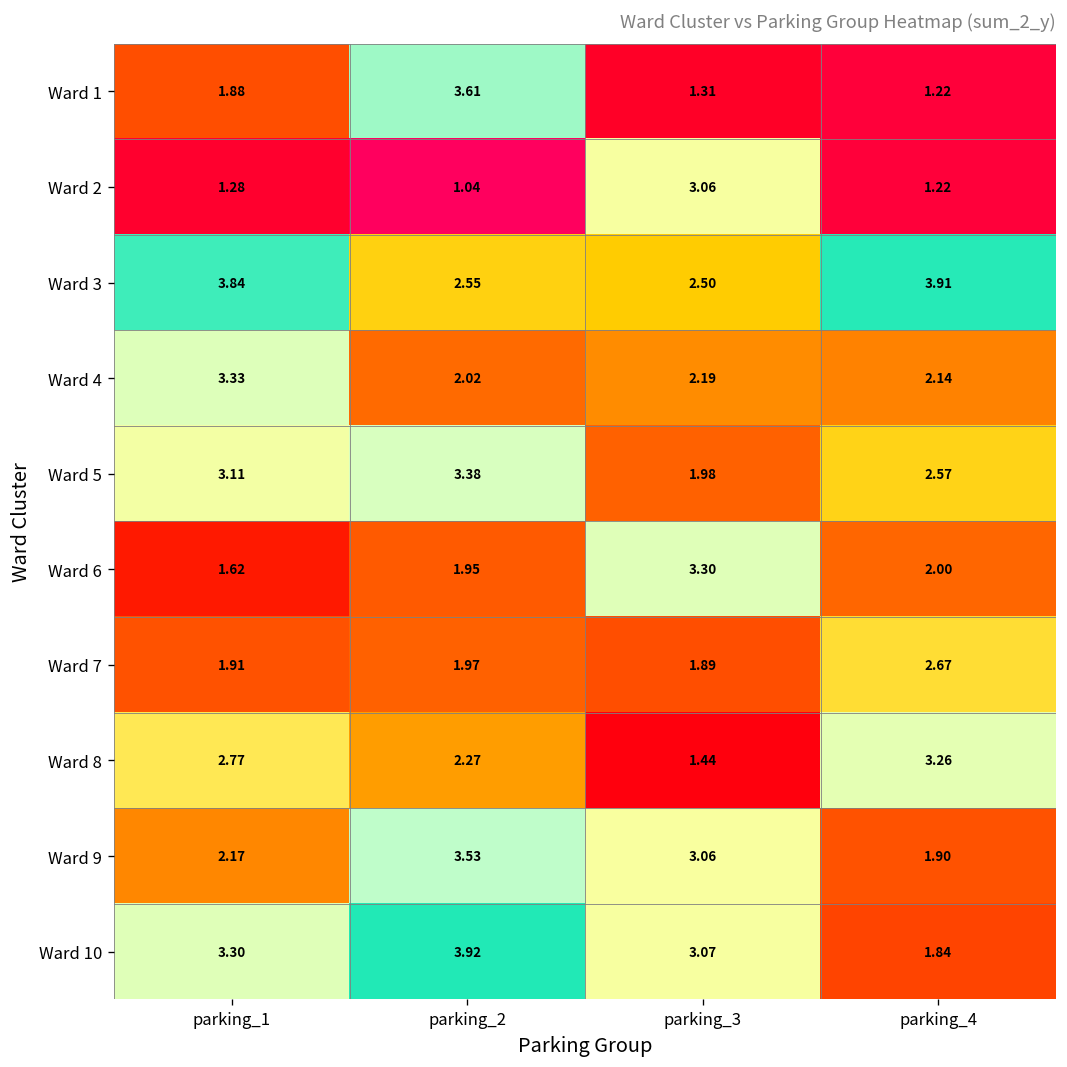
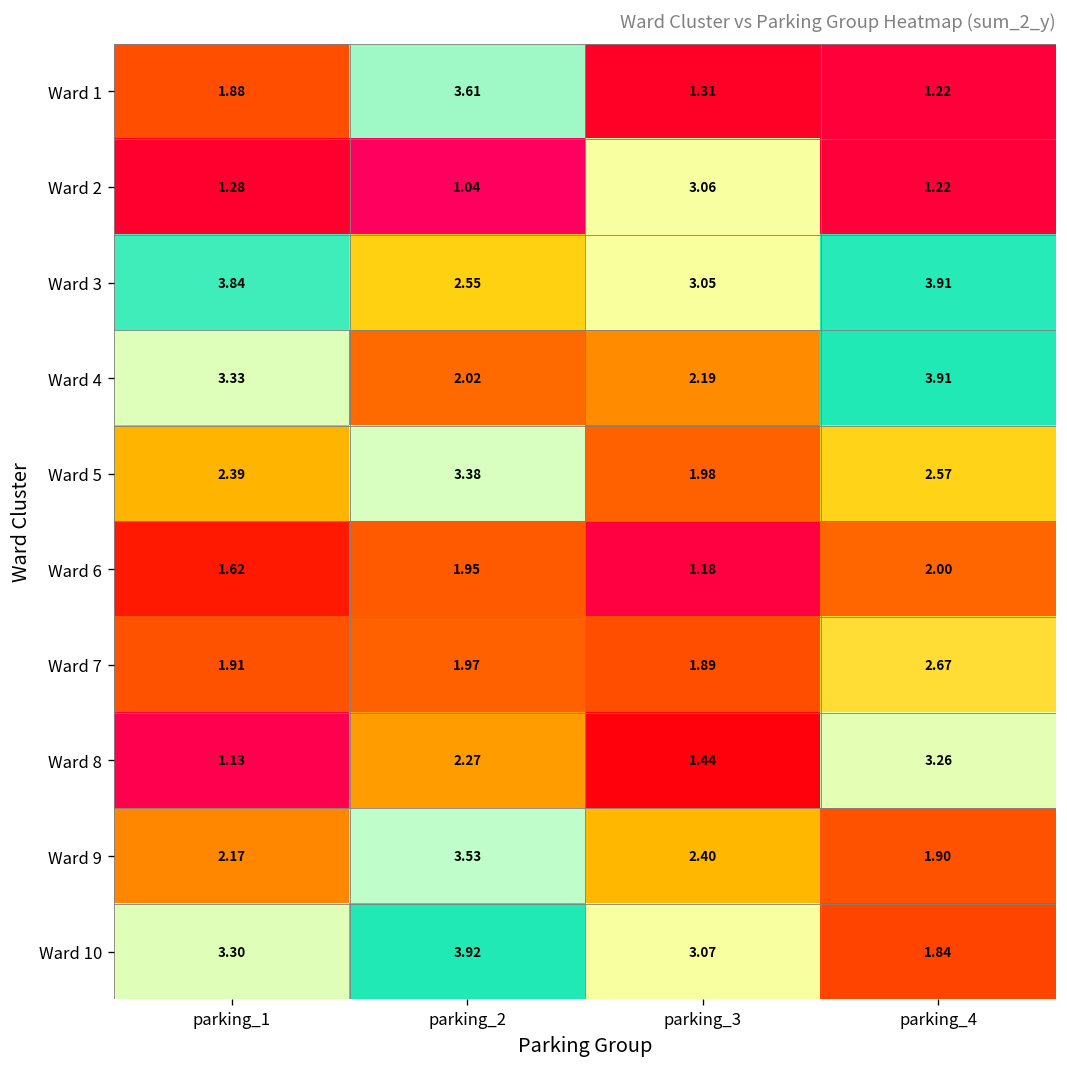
Ward 3, parking_3: 2.50 -> 3.05
Ward 4, parking_4: 2.14 -> 3.91
Ward 5, parking_1: 3.11 -> 2.39
Ward 6, parking_3: 3.30 -> 1.18
Ward 8, parking_1: 2.77 -> 1.13
Ward 9, parking_3: 3.06 -> 2.40
